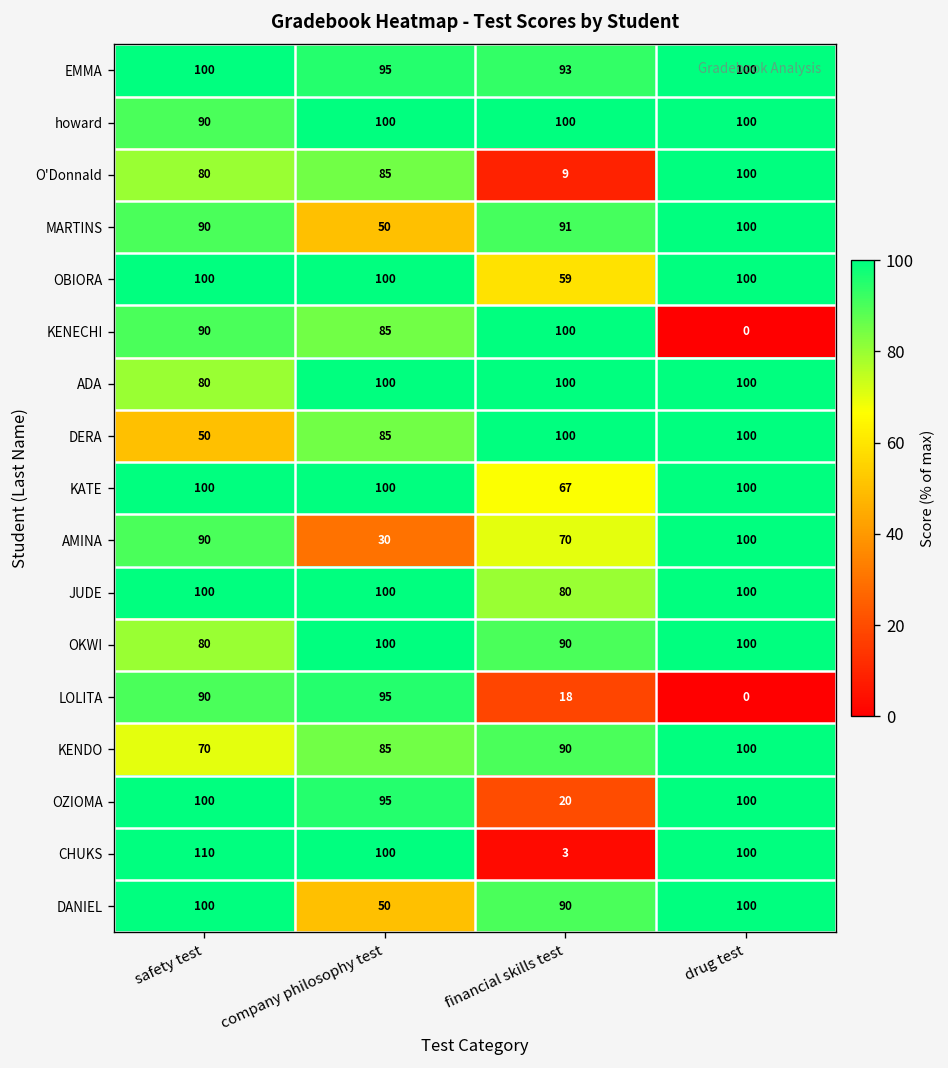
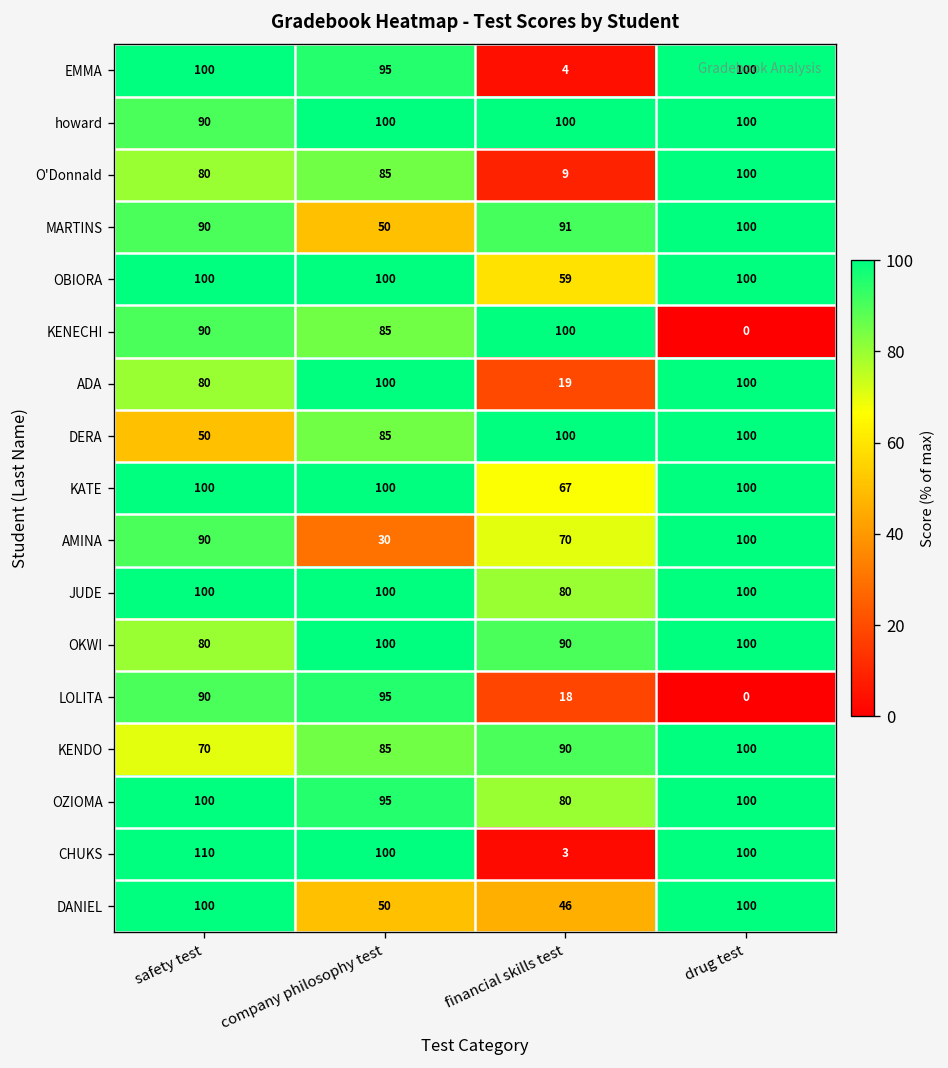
EMMA, financial skills test: 93 -> 4
ADA, financial skills test: 100 -> 19
OZIOMA, financial skills test: 20 -> 80
DANIEL, financial skills test: 90 -> 46
